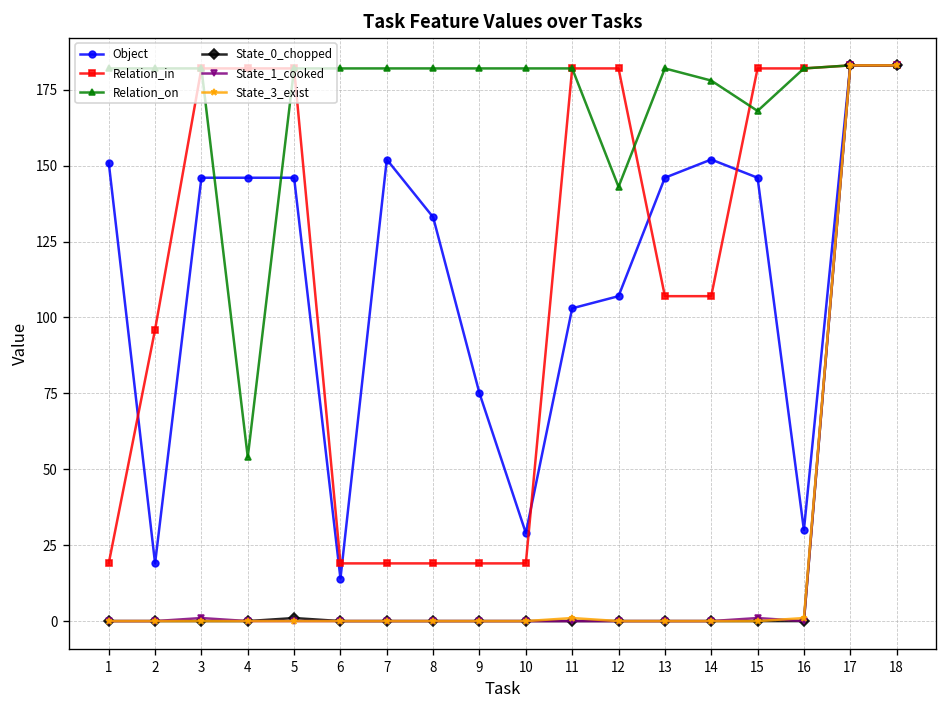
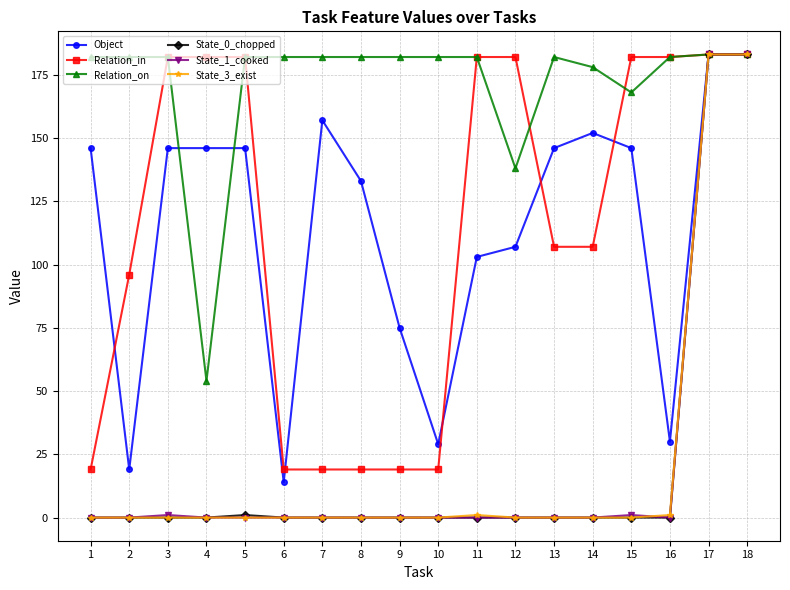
Object, 1: 151 -> 146
Object, 7: 152 -> 157
Relation_on, 12: 143 -> 138
